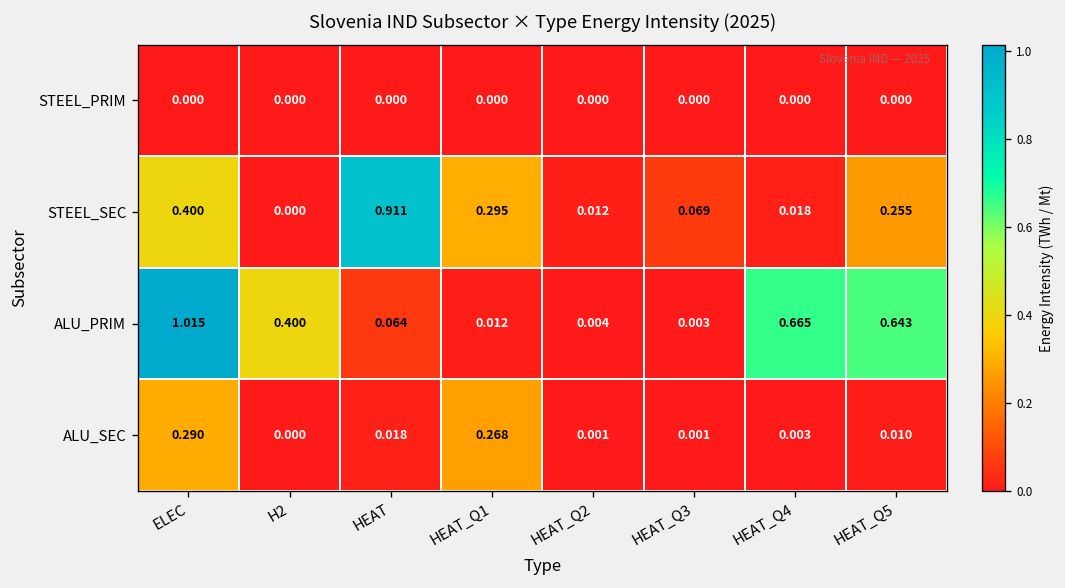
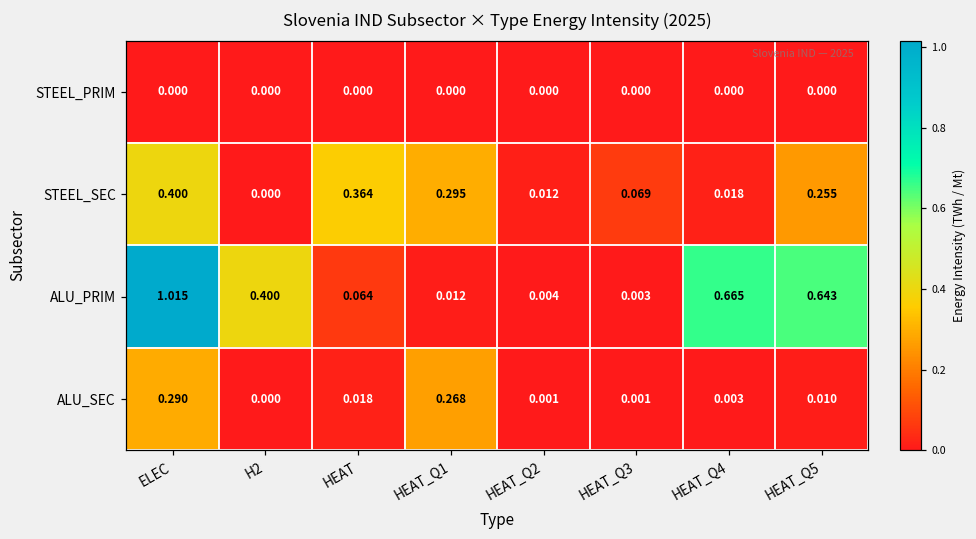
STEEL_SEC, HEAT: 0.911 -> 0.364
